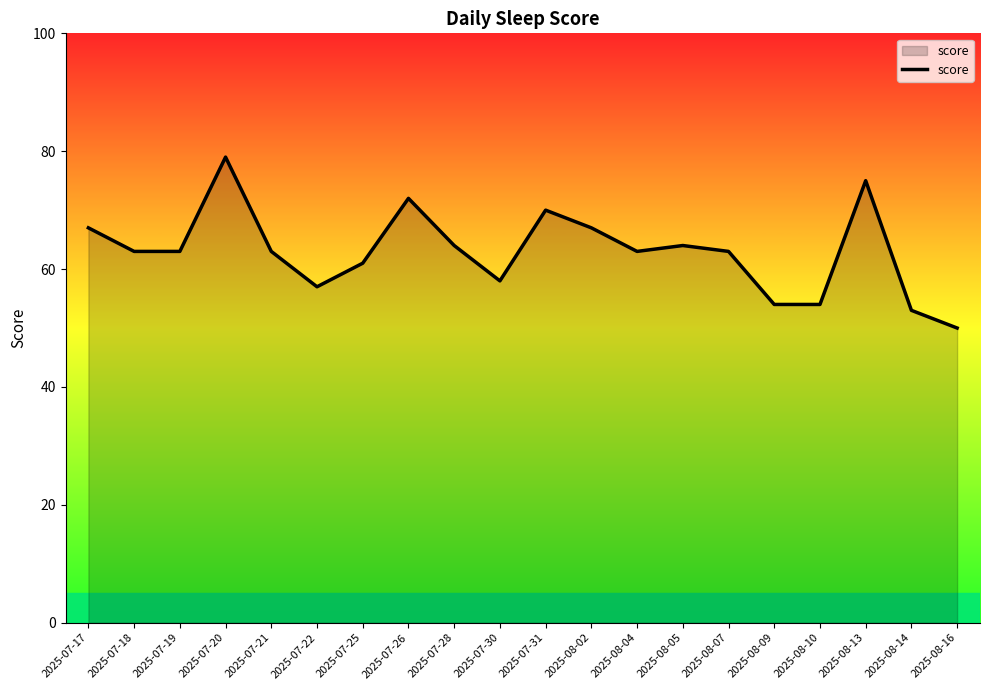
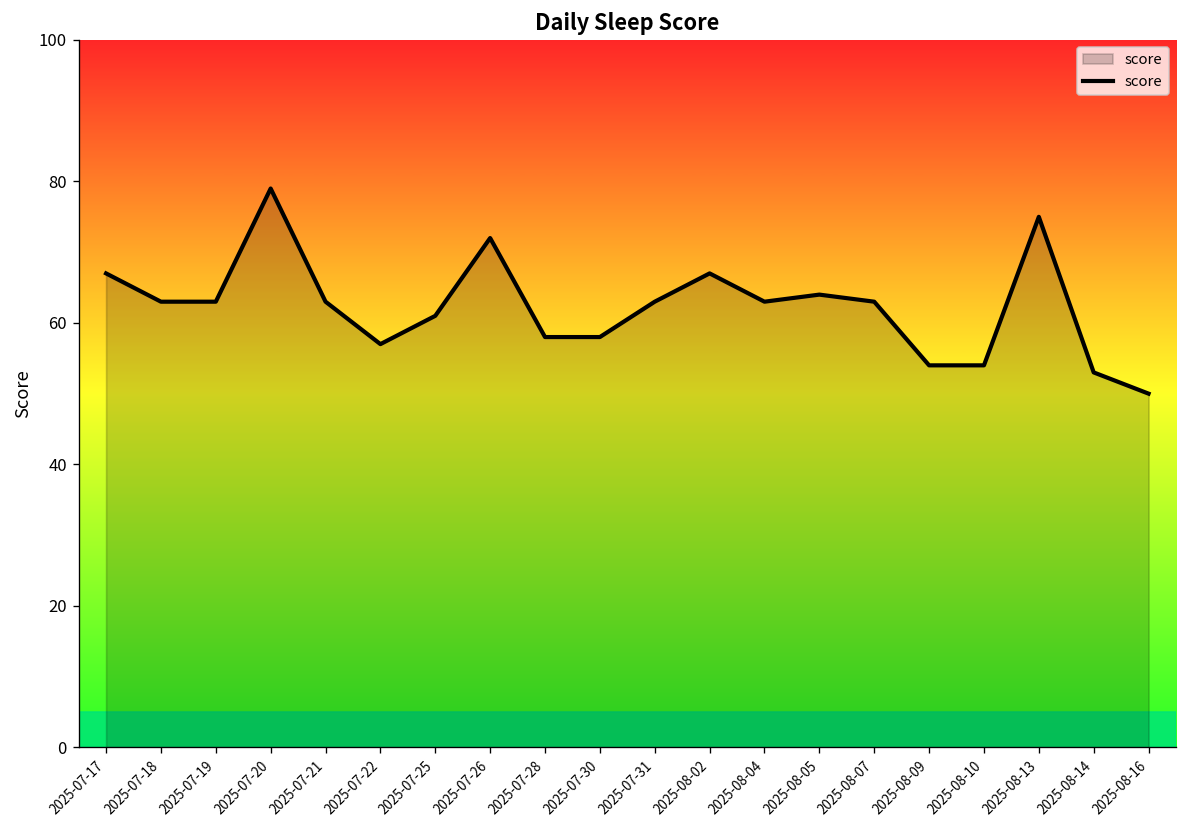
2025-07-28: 64 -> 58
2025-07-31: 70 -> 63
